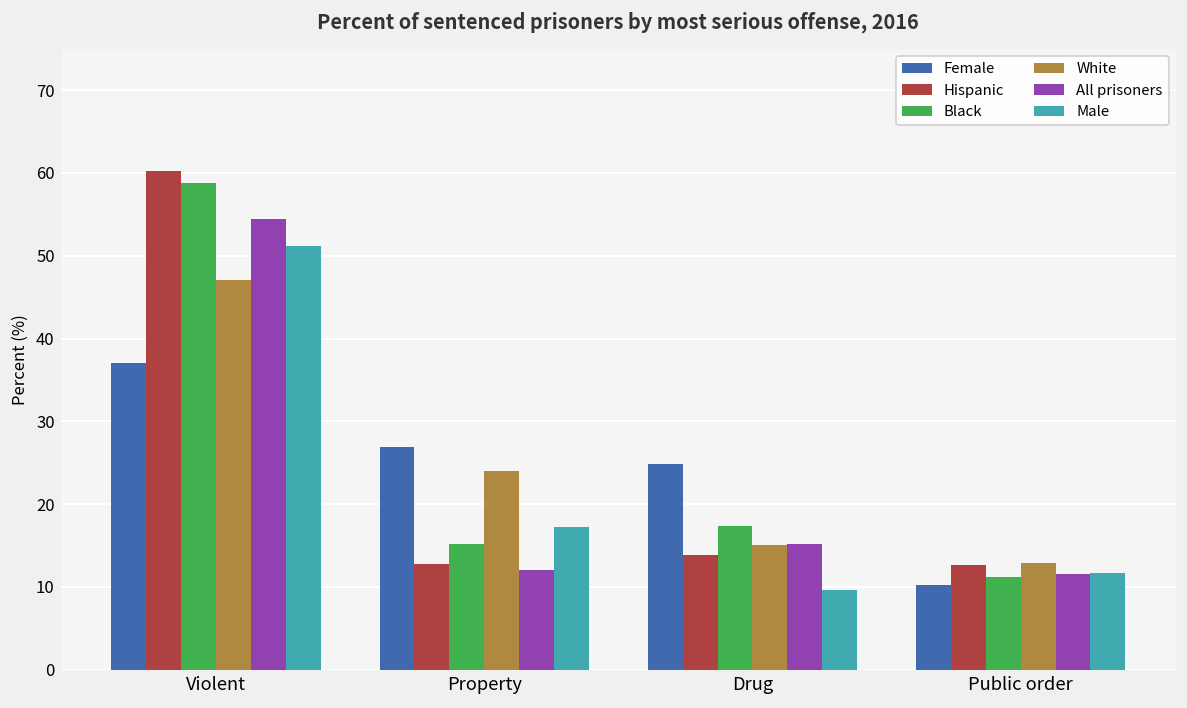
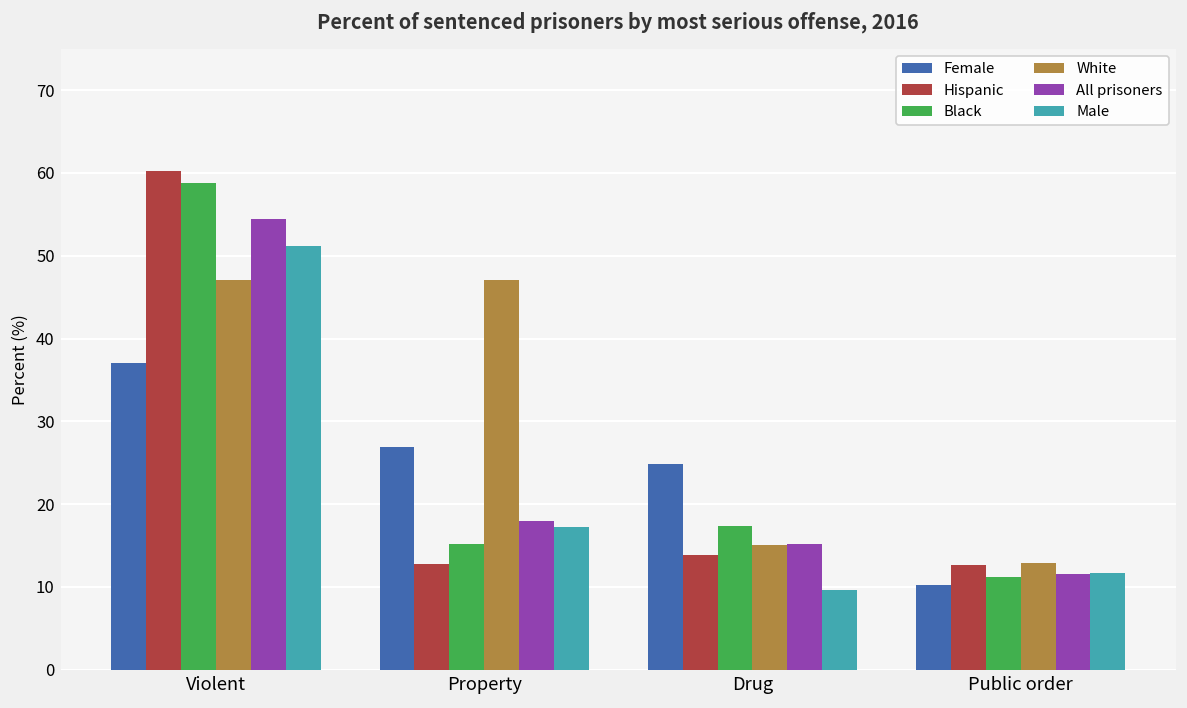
White, Property: 24 -> 47
All prisoners, Property: 12 -> 18
